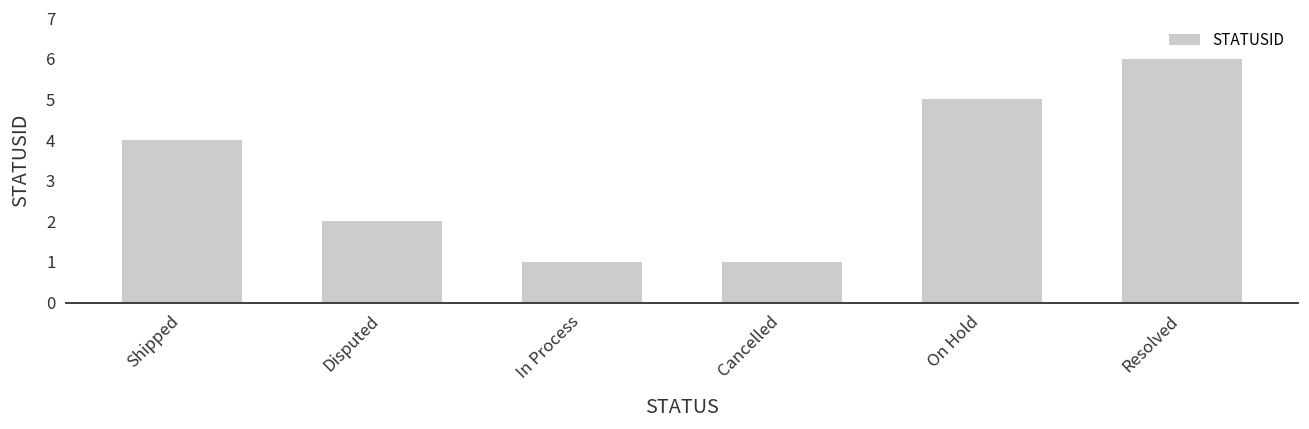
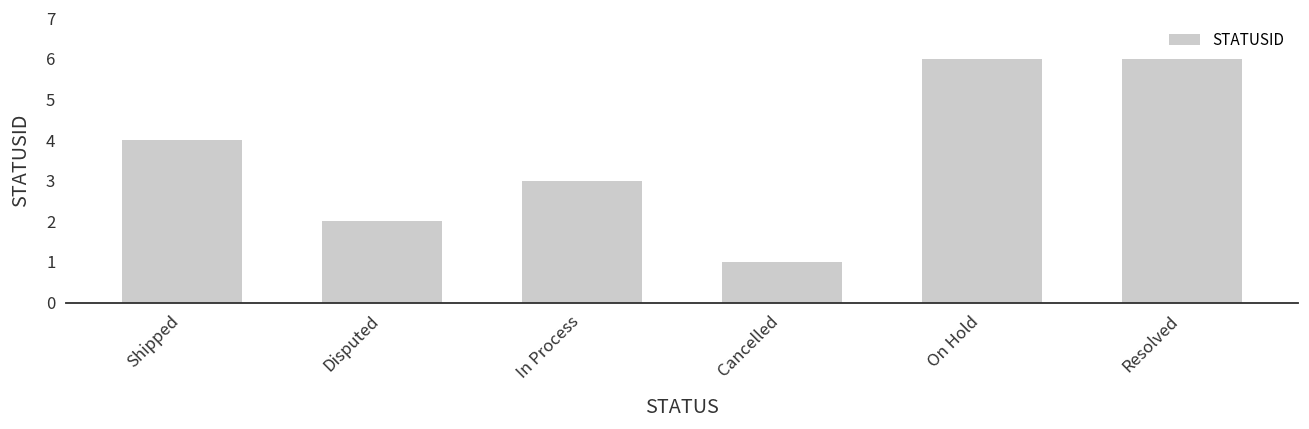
In Process: 1 -> 3
On Hold: 5 -> 6
